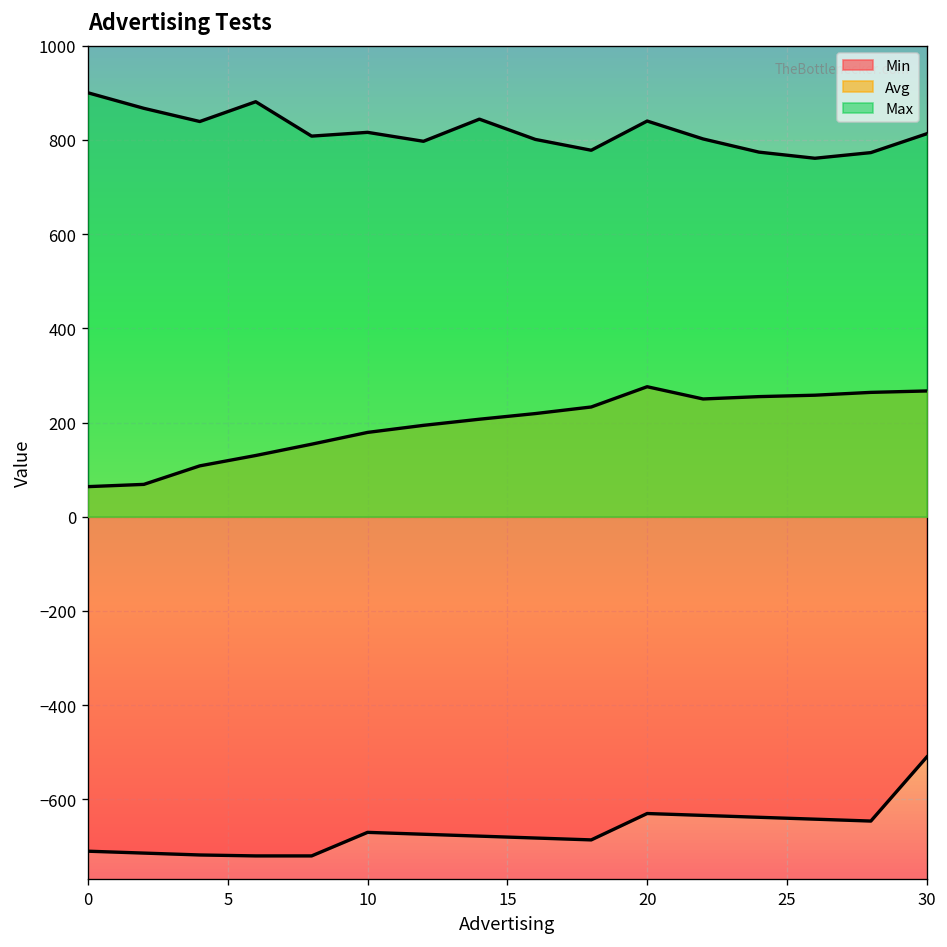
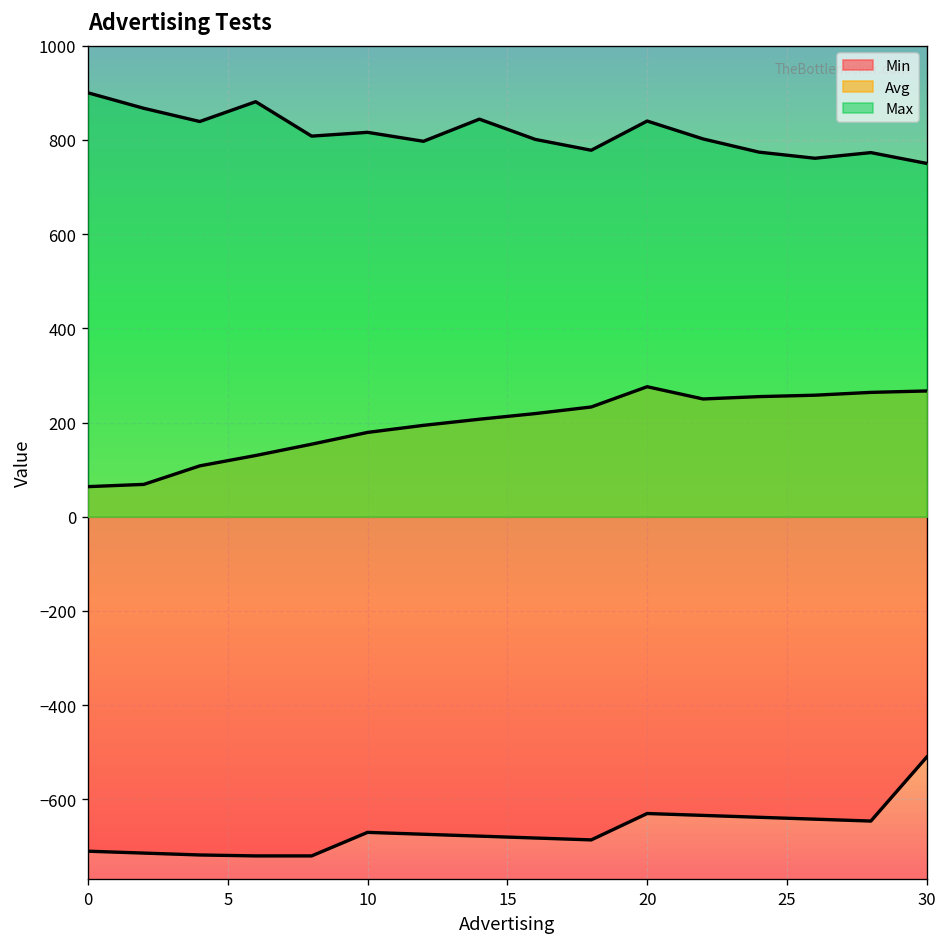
Max, 30: 810 -> 750
